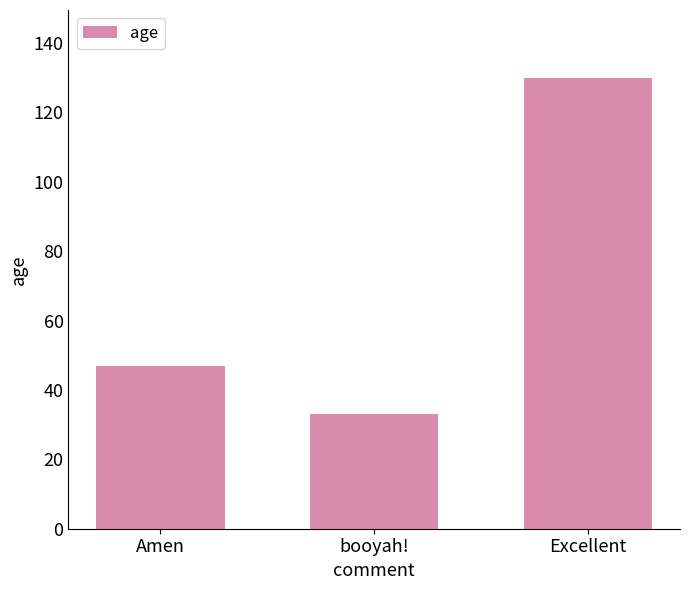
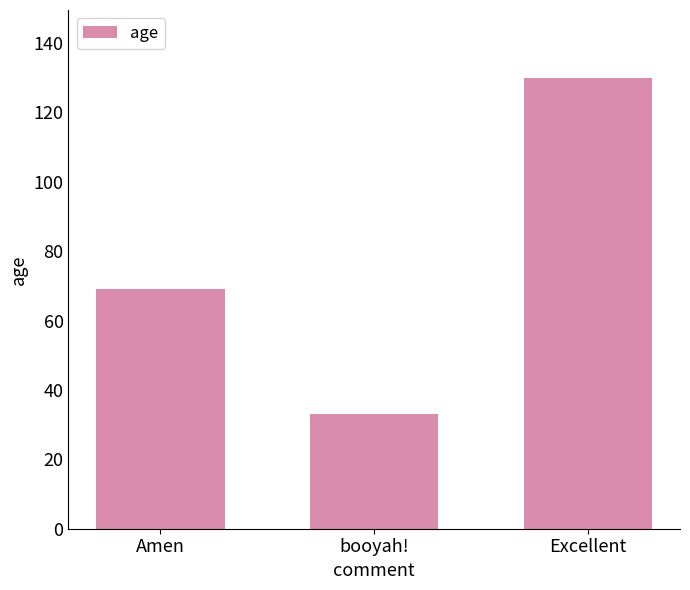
Amen: 47 -> 69
